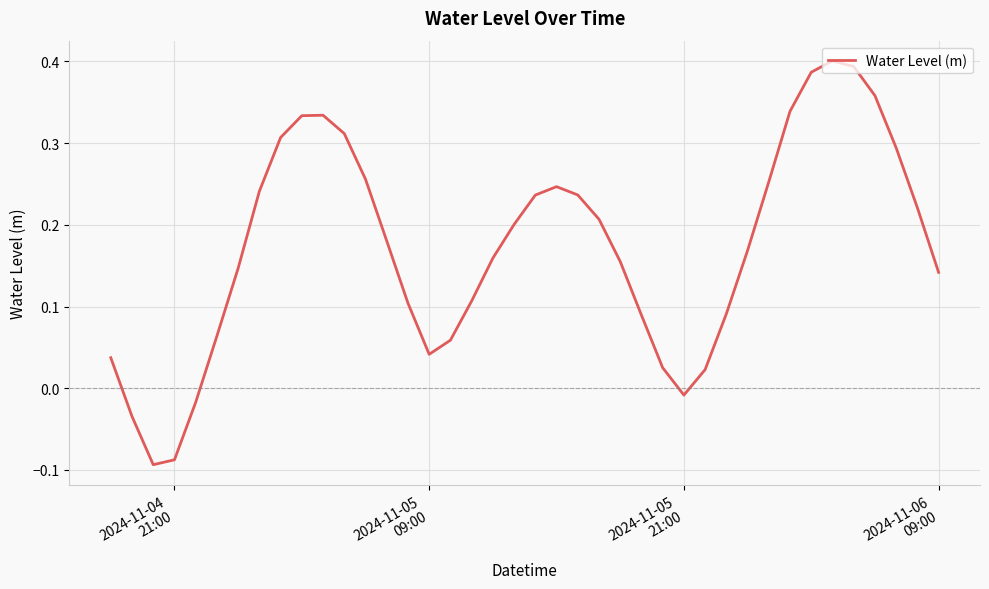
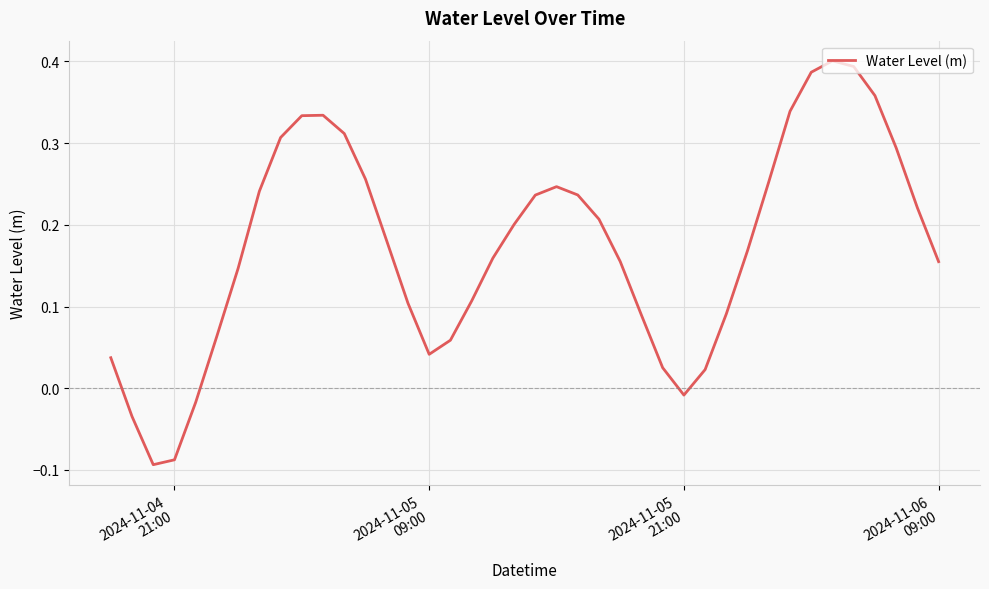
2024-11-06 09:00: 0.14 -> 0.15
